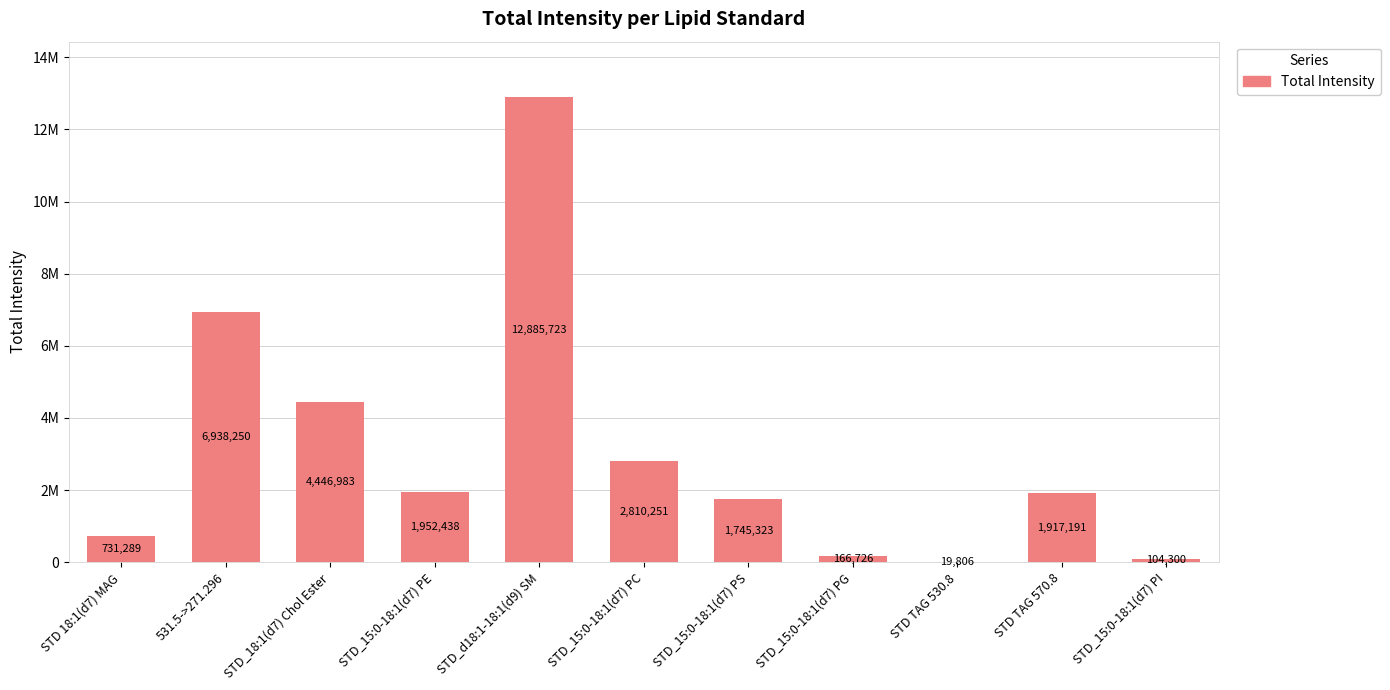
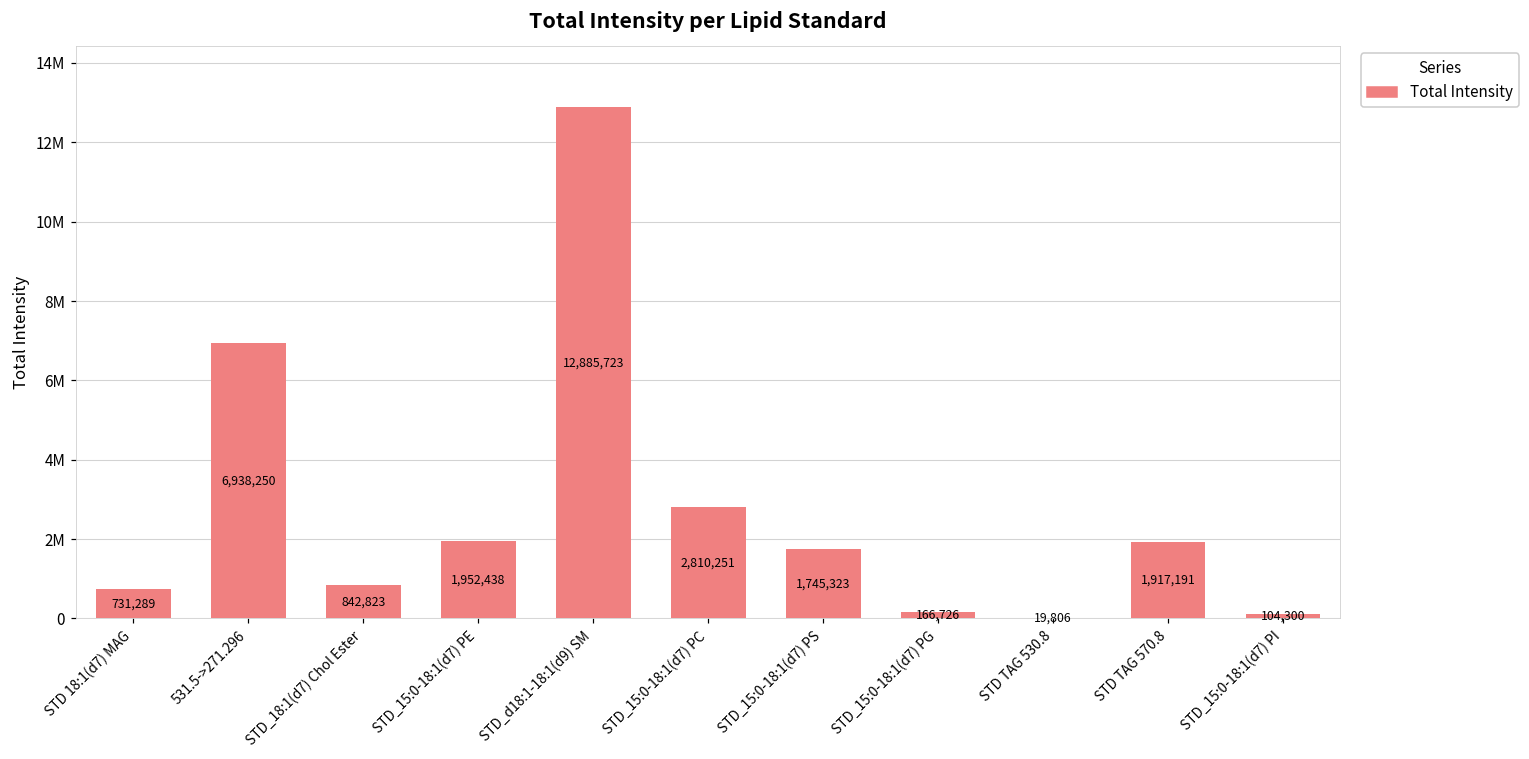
STD_18:1(d7) Chol Ester: 4,446,983 -> 842,823
